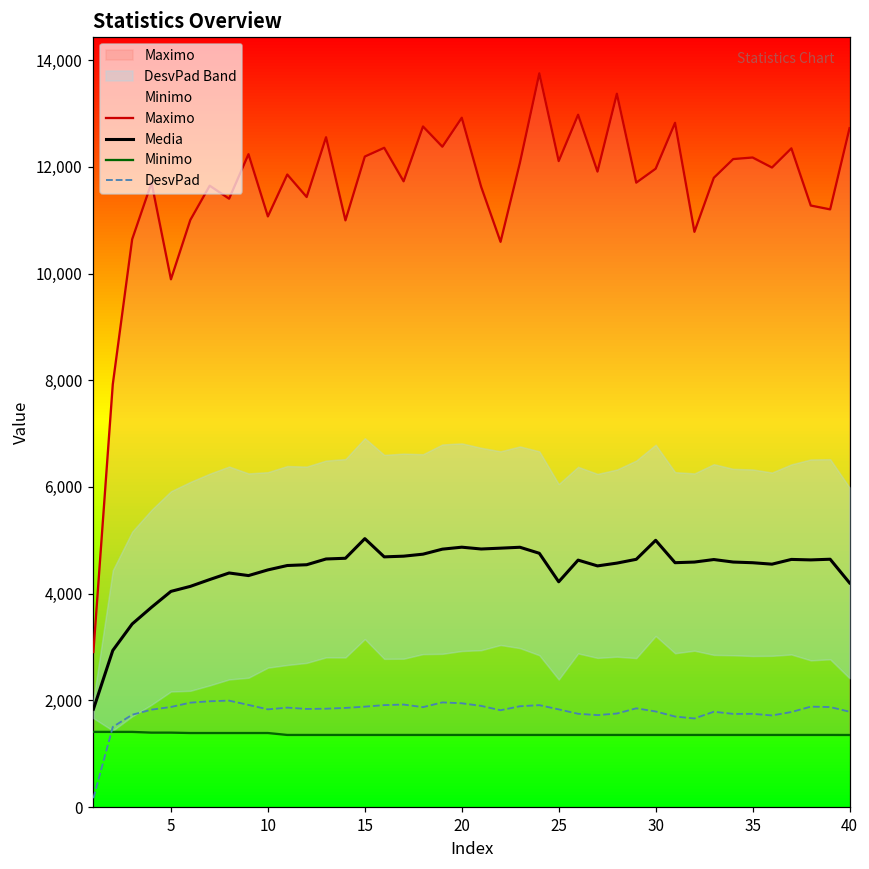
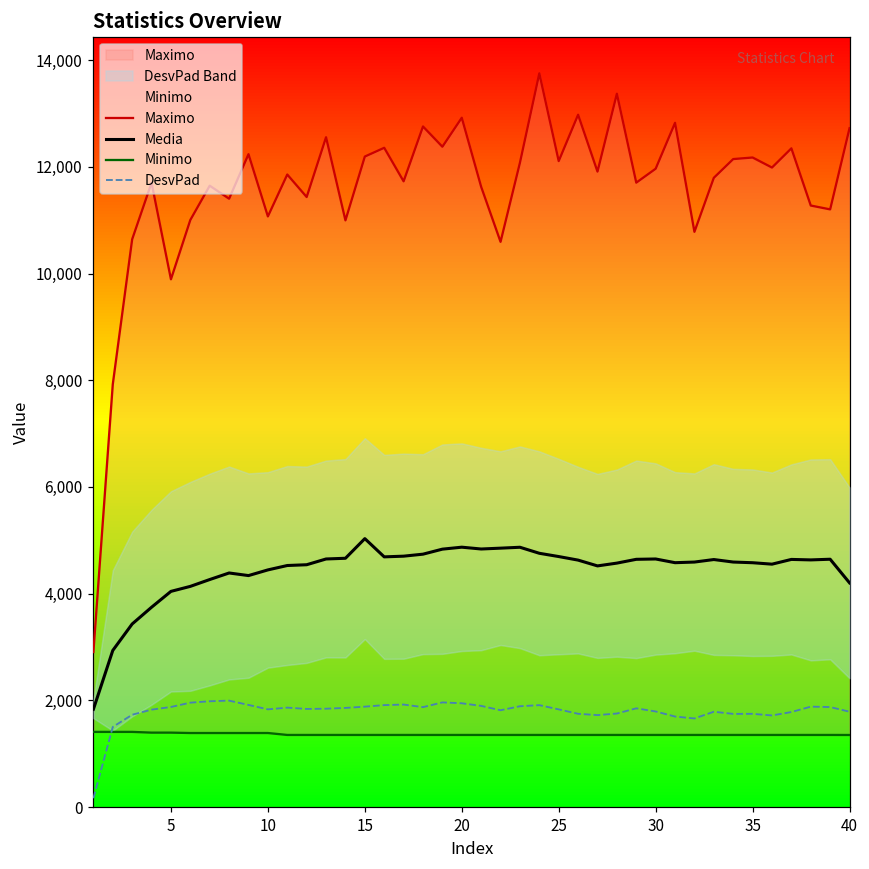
Media, 25: 4,200 -> 4,700
Media, 30: 5,000 -> 4,700
